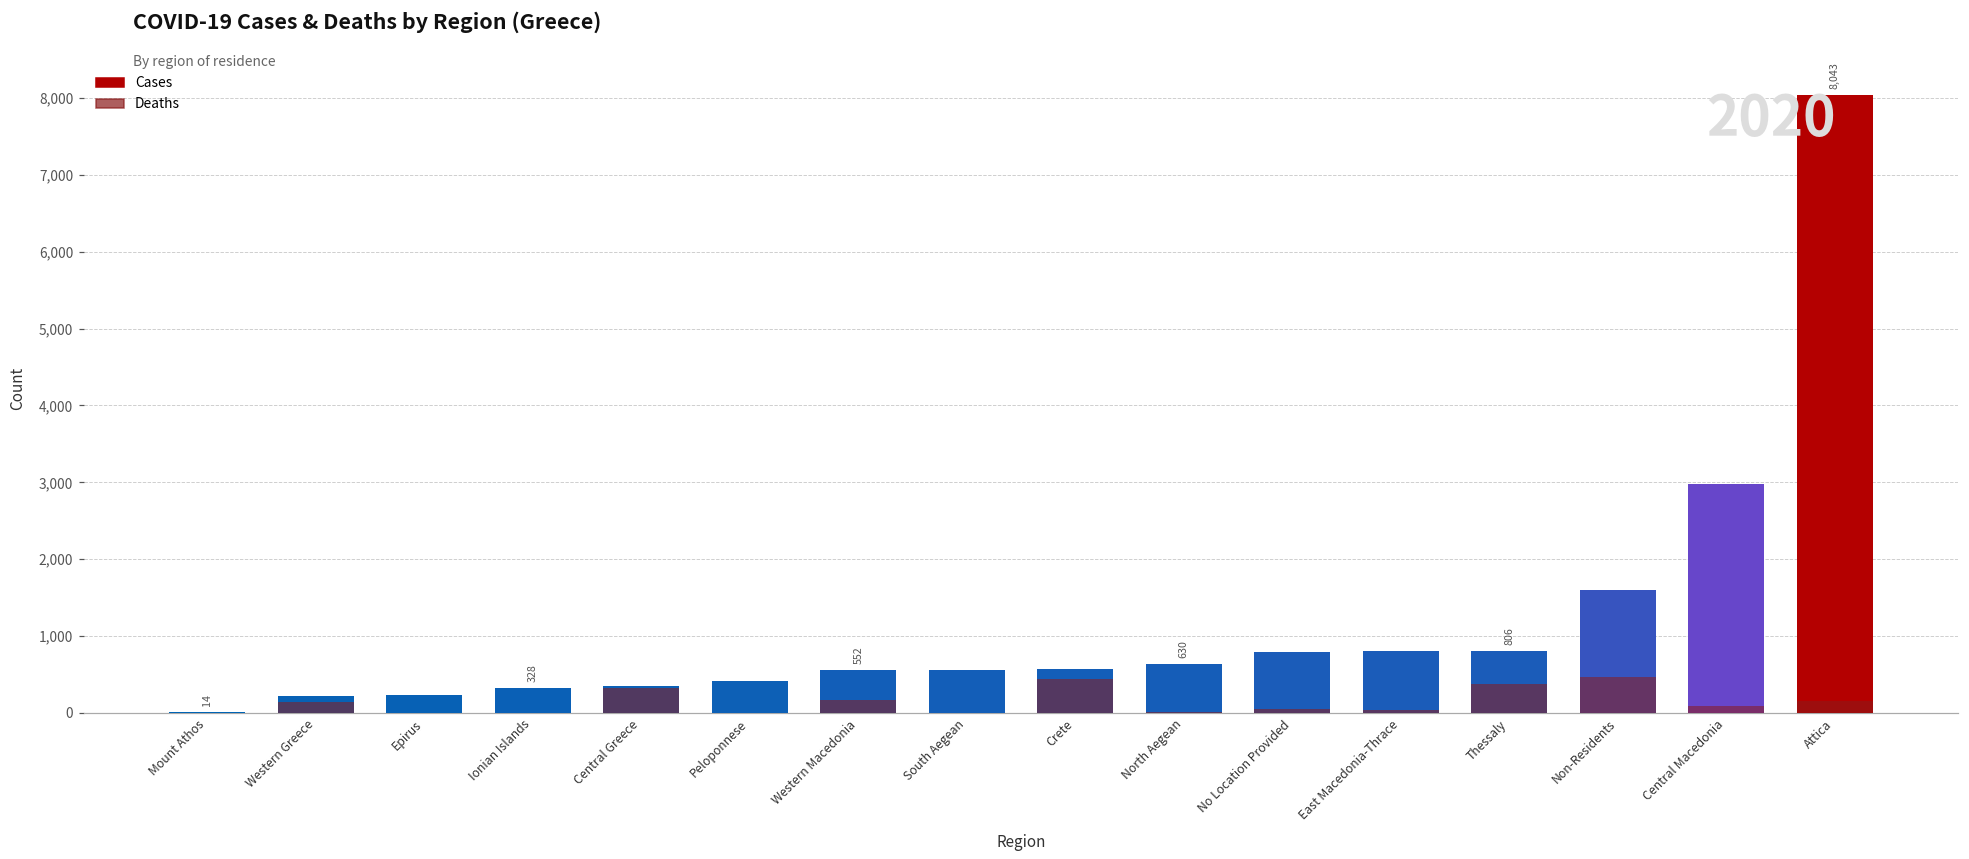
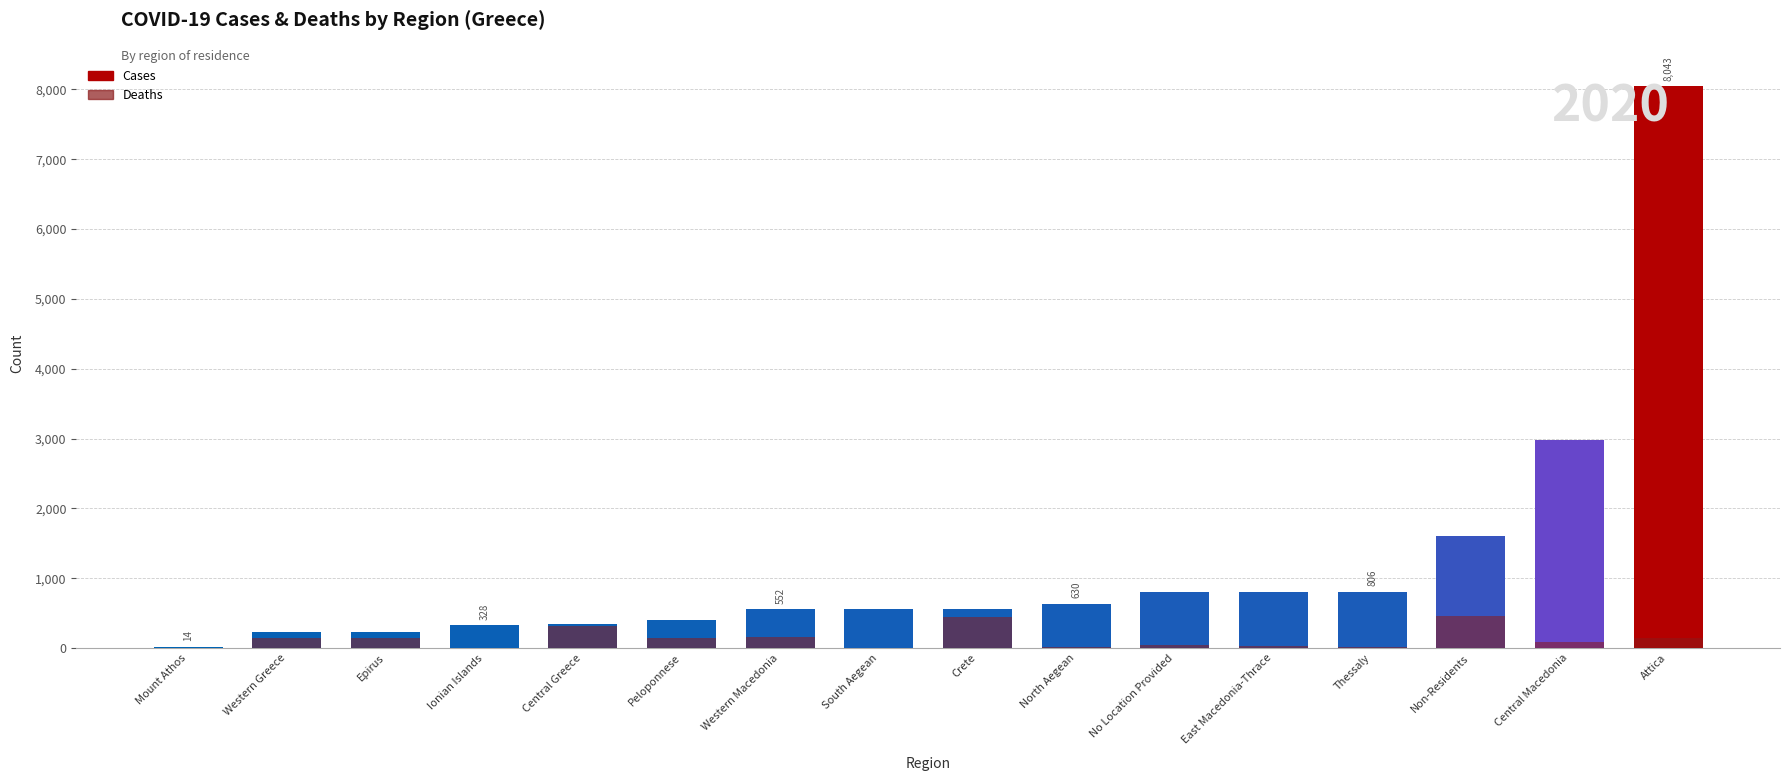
Deaths, Epirus: 0 -> 100
Deaths, Peloponnese: 0 -> 100
Deaths, Thessaly: 400 -> 0
